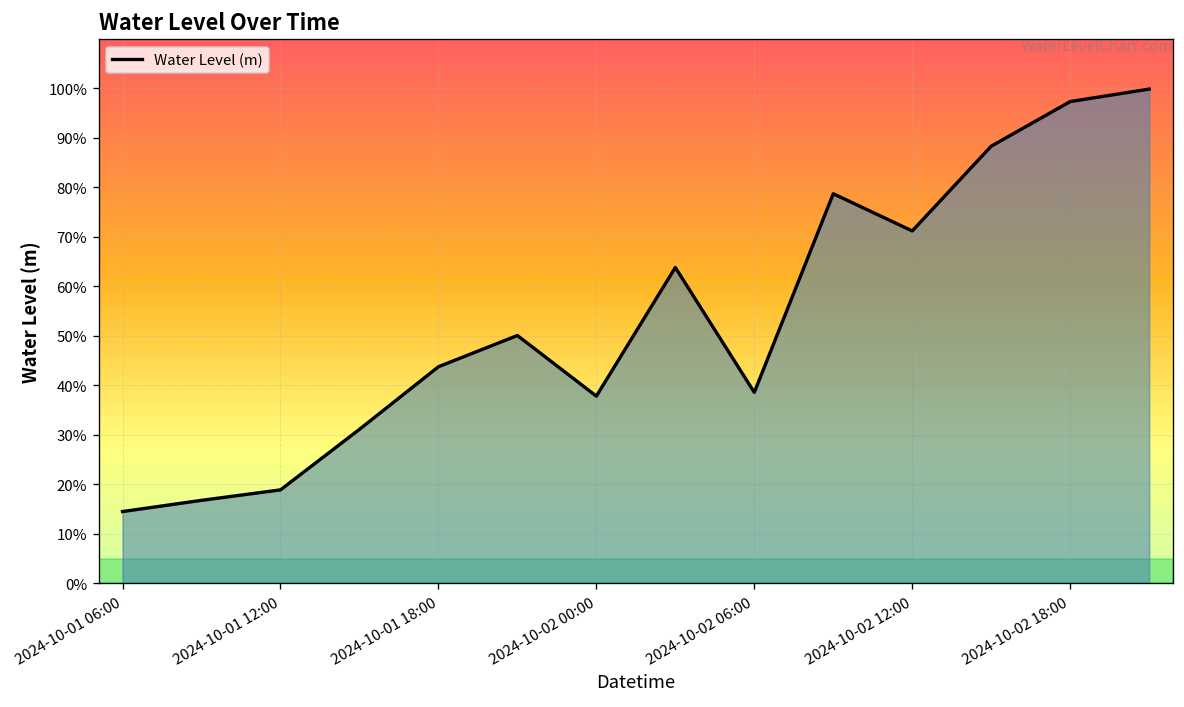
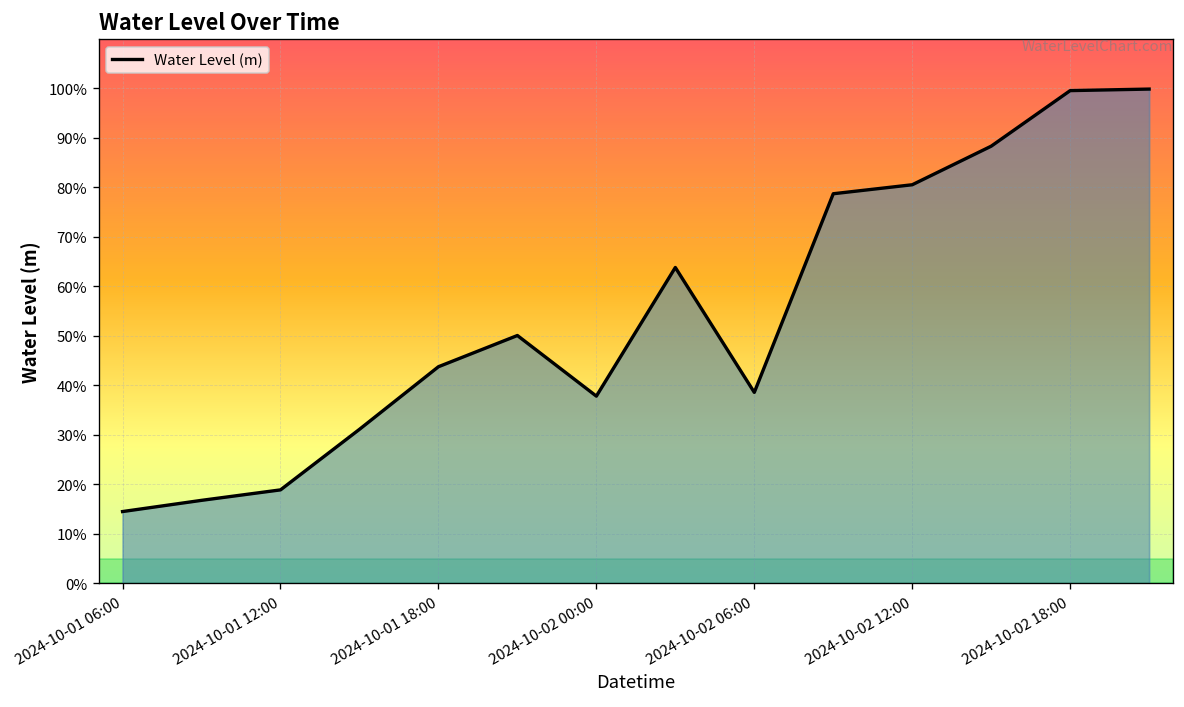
2024-10-02 12:00: 71% -> 81%
2024-10-02 18:00: 97% -> 100%
